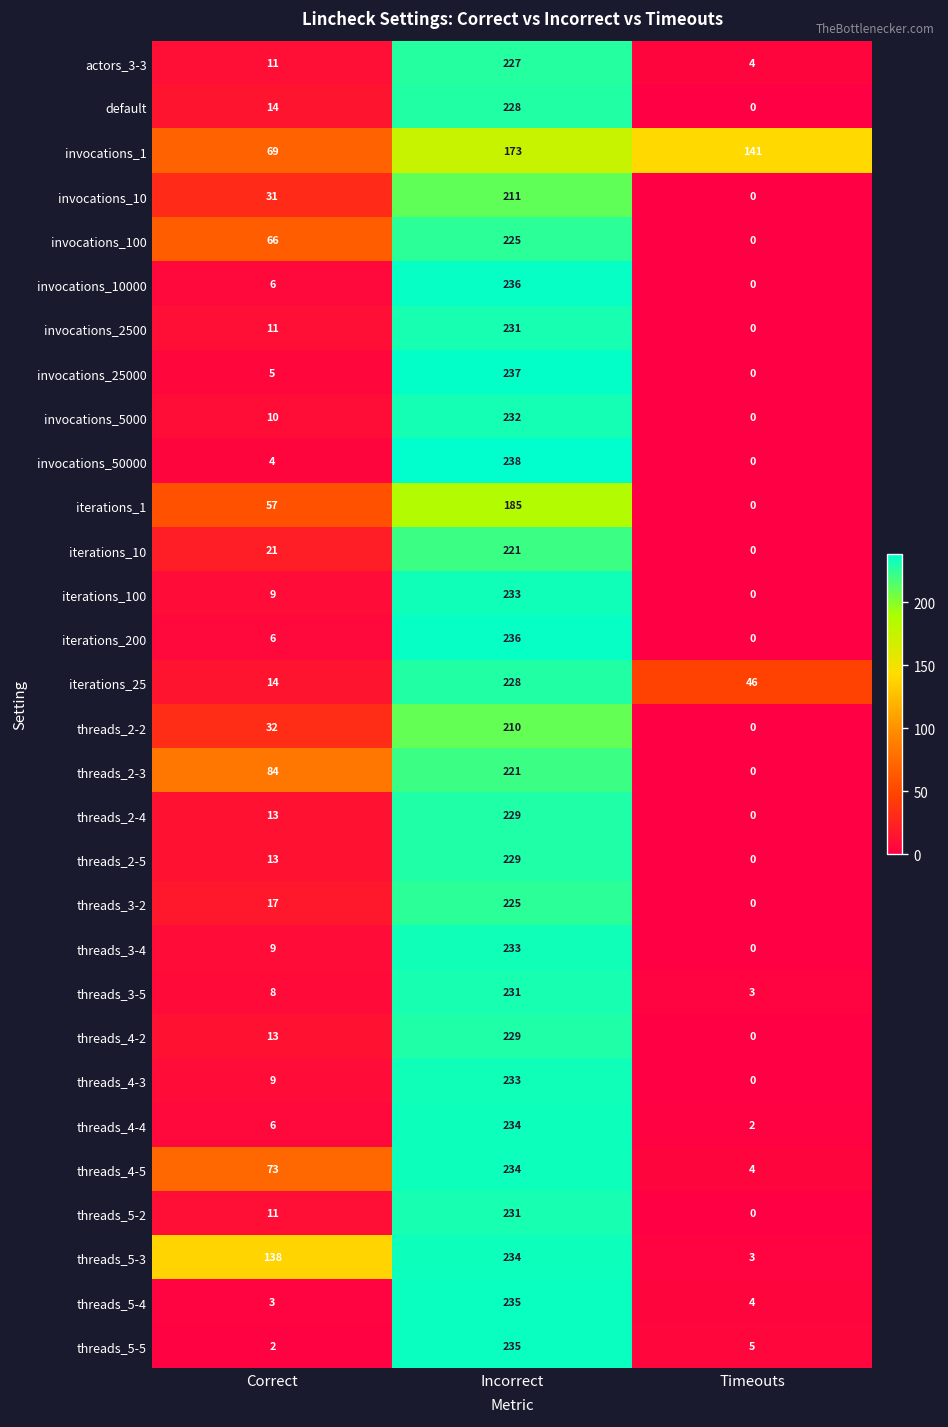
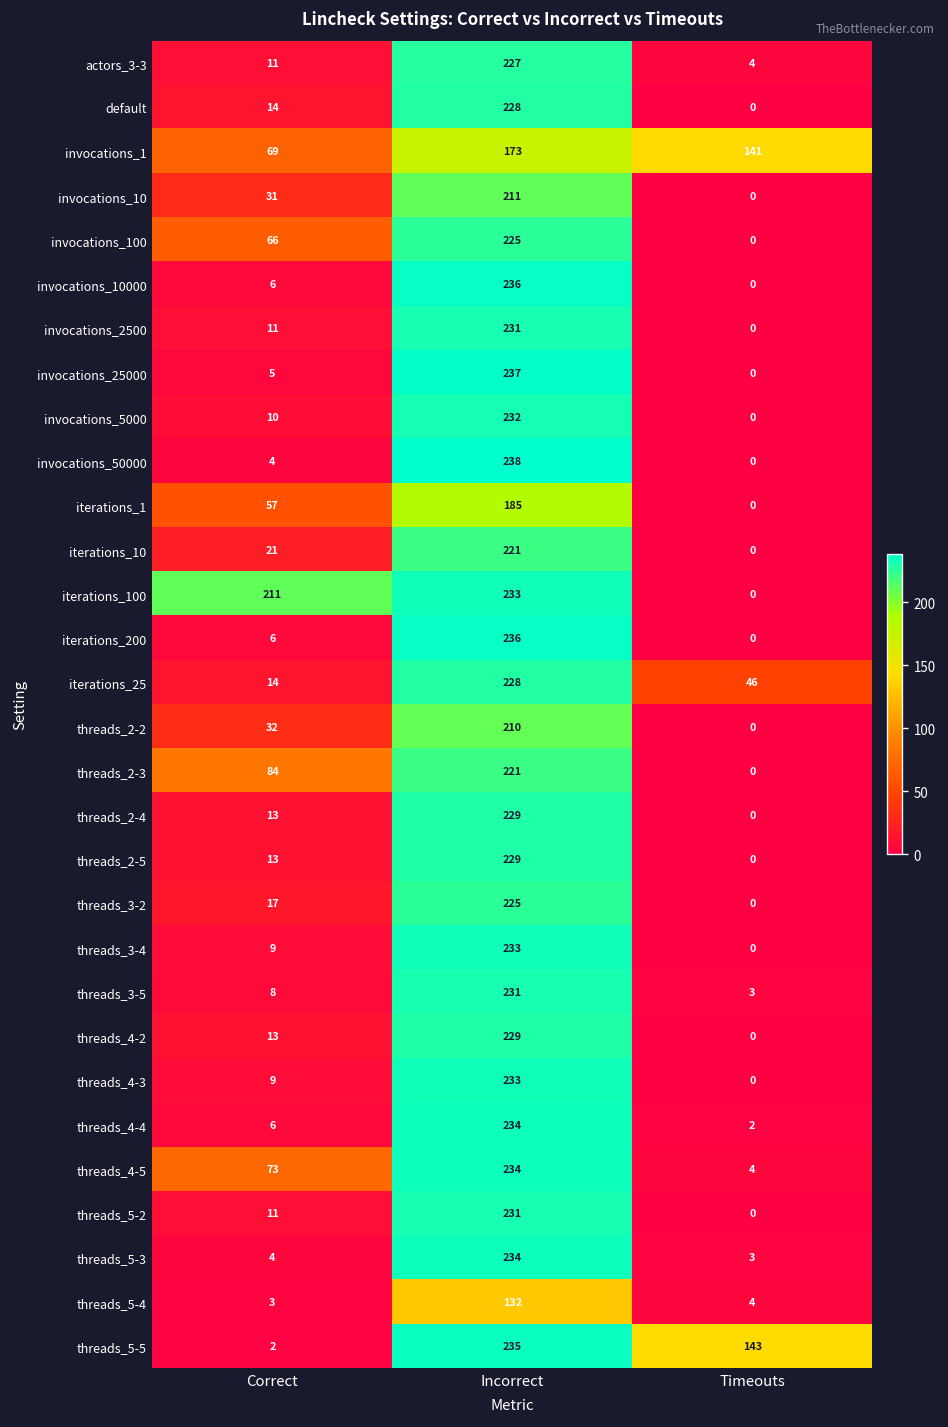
iterations_100, Correct: 9 -> 211
threads_5-3, Correct: 138 -> 4
threads_5-4, Incorrect: 235 -> 132
threads_5-5, Timeouts: 5 -> 143
